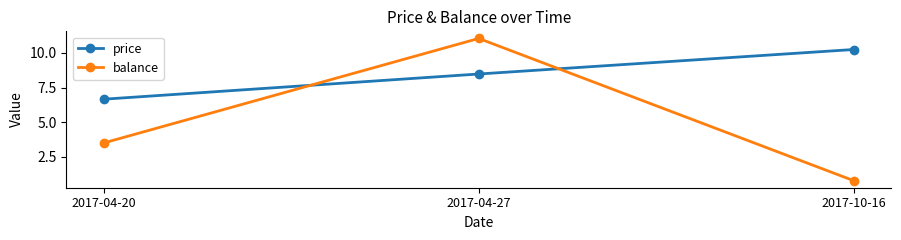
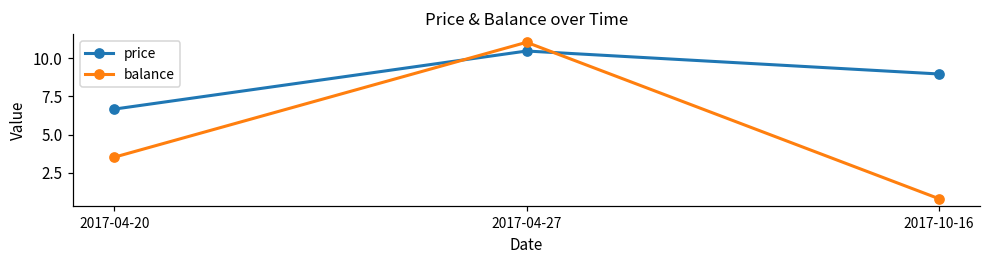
price, 2017-04-27: 8.5 -> 10.5
price, 2017-10-16: 10.2 -> 9.0
